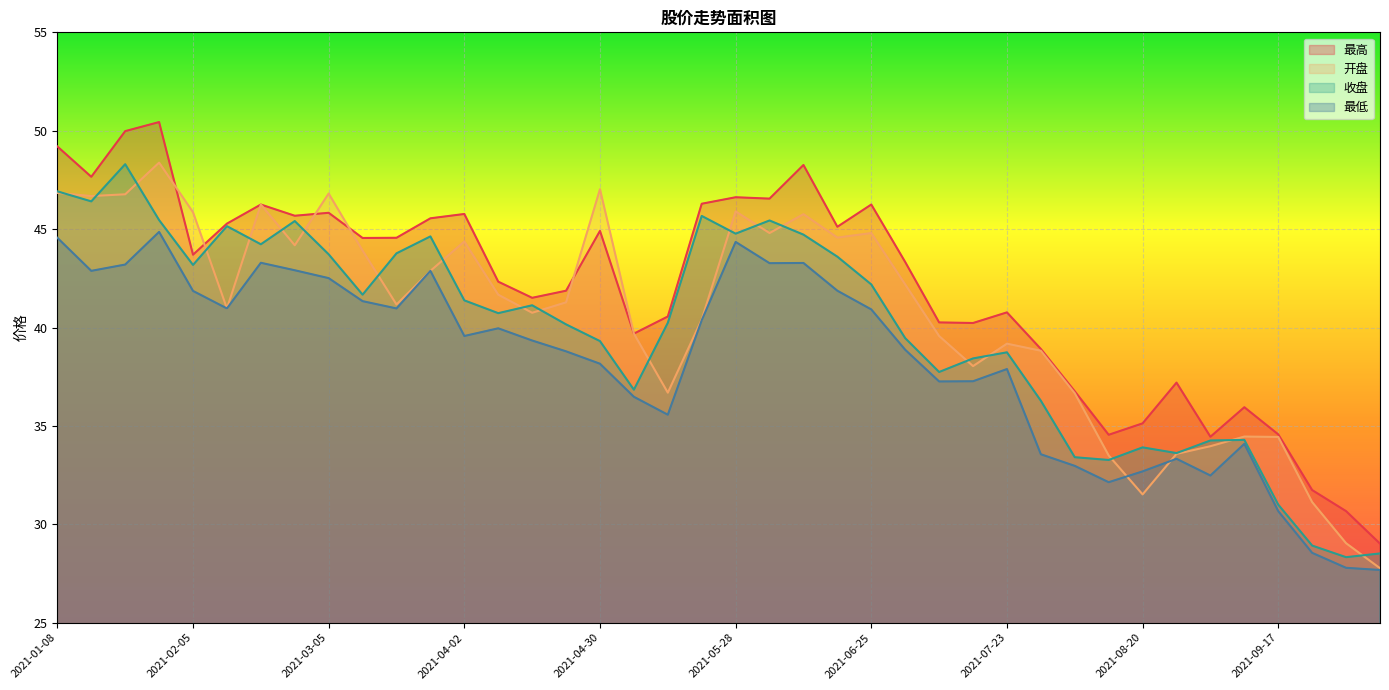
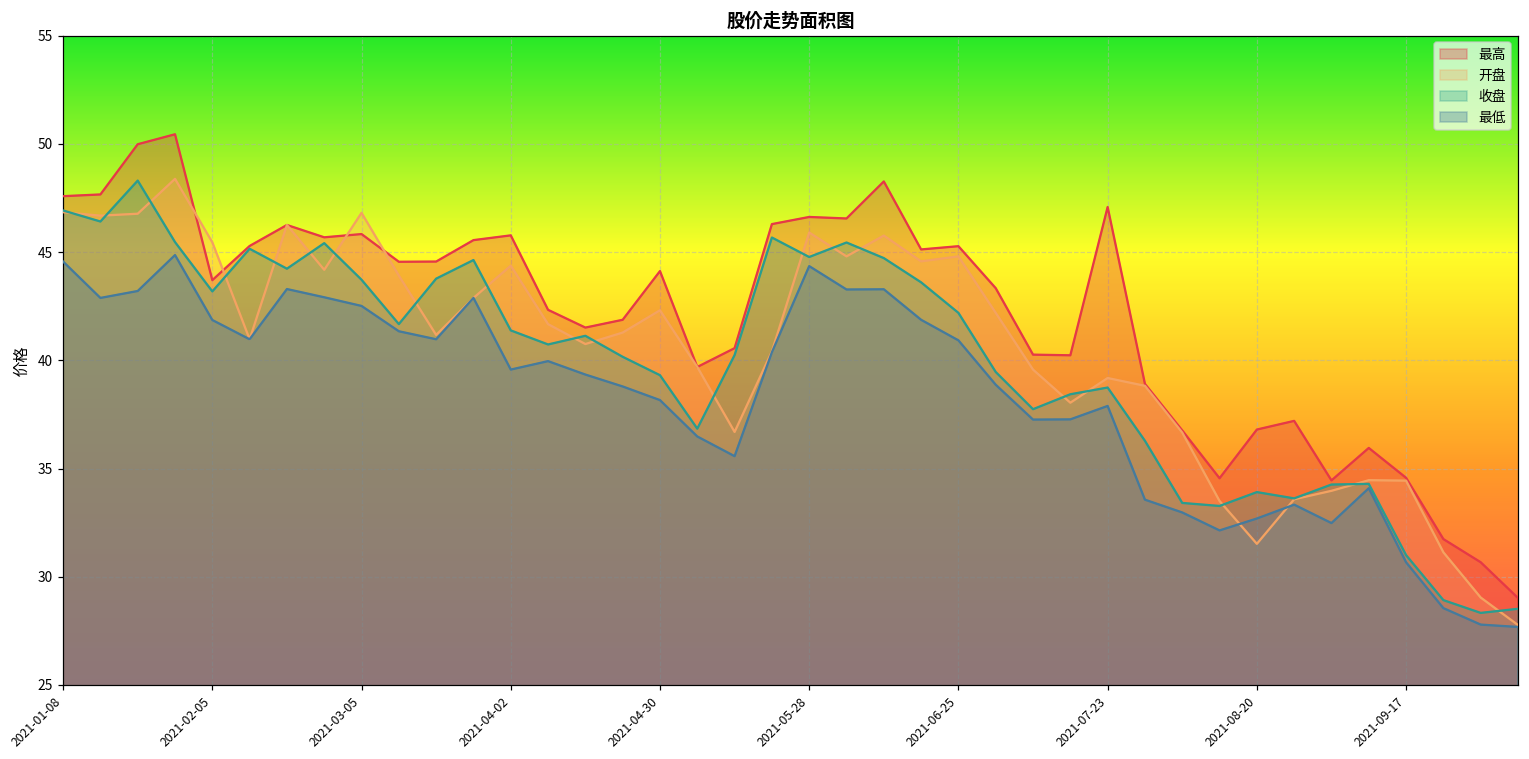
最高, 2021-01-08: 49.2 -> 47.6
开盘, 2021-02-05: 45.9 -> 45.5
最高, 2021-04-30: 44.9 -> 44.1
开盘, 2021-04-30: 47.0 -> 42.3
最高, 2021-06-25: 46.3 -> 45.3
最高, 2021-07-23: 40.8 -> 47.1
最高, 2021-08-20: 35.1 -> 36.8
